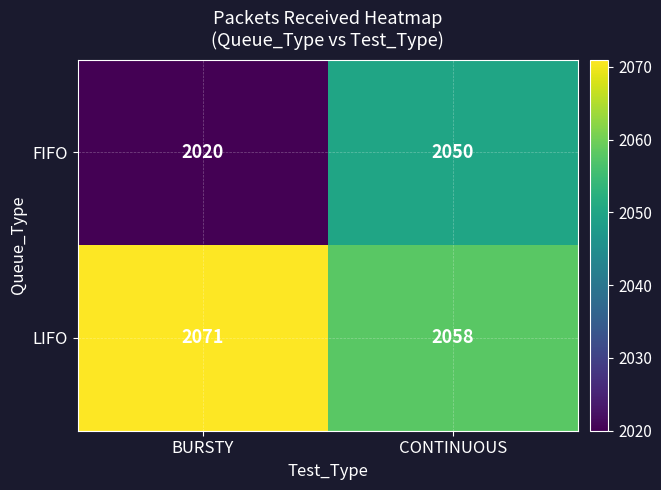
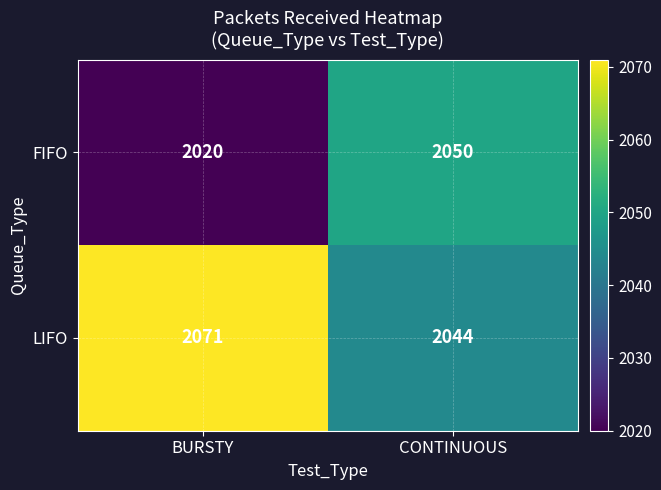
LIFO, CONTINUOUS: 2058 -> 2044
